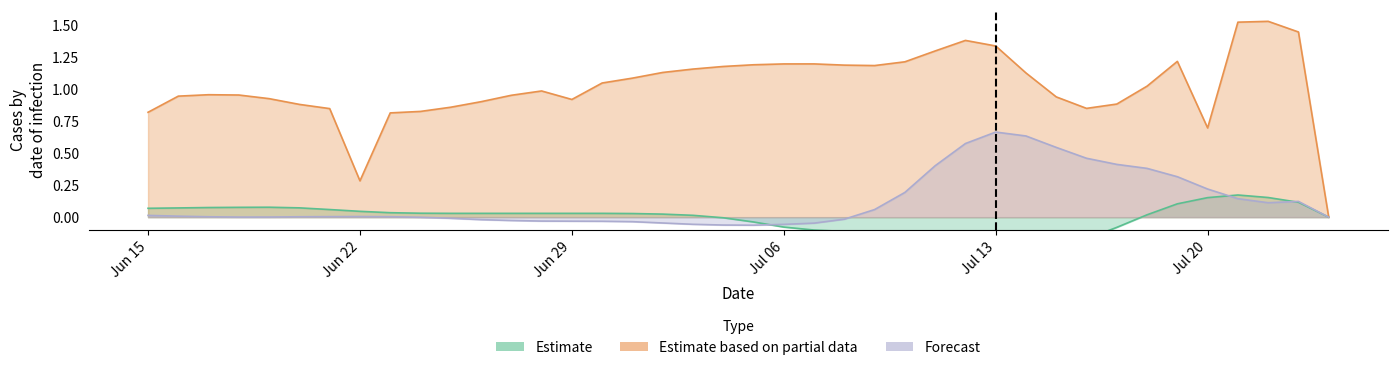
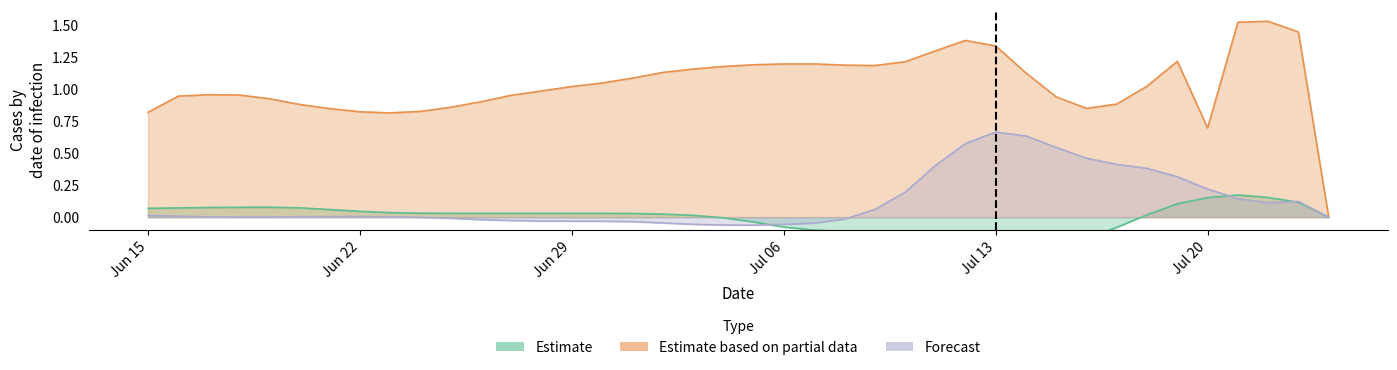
Estimate based on partial data, Jun 22: 0.28 -> 0.83
Estimate based on partial data, Jun 29: 0.92 -> 1.02
